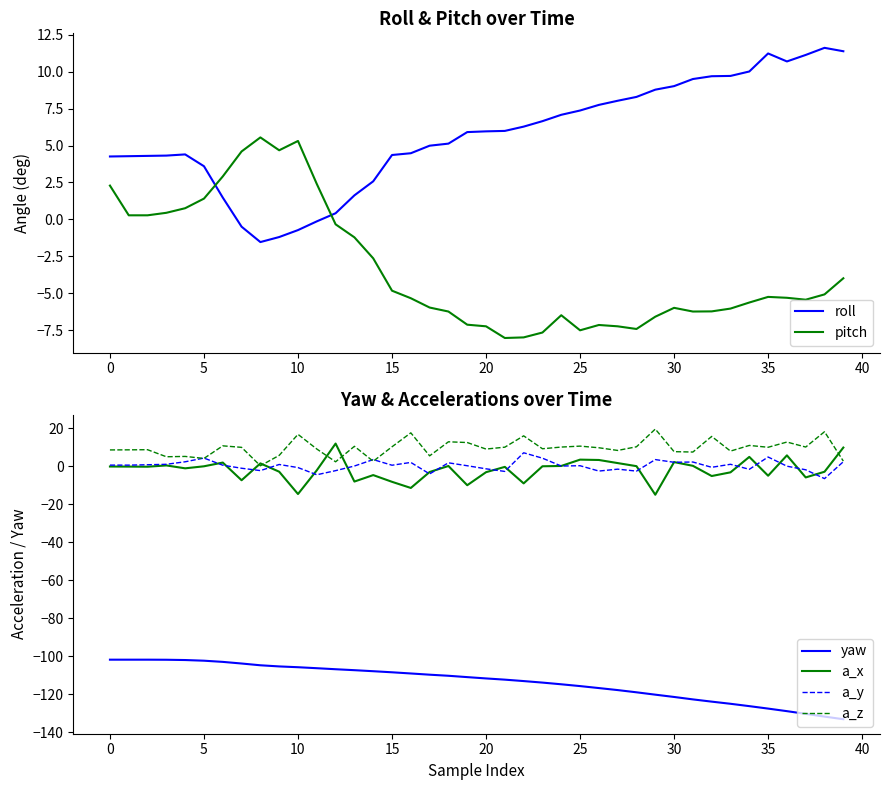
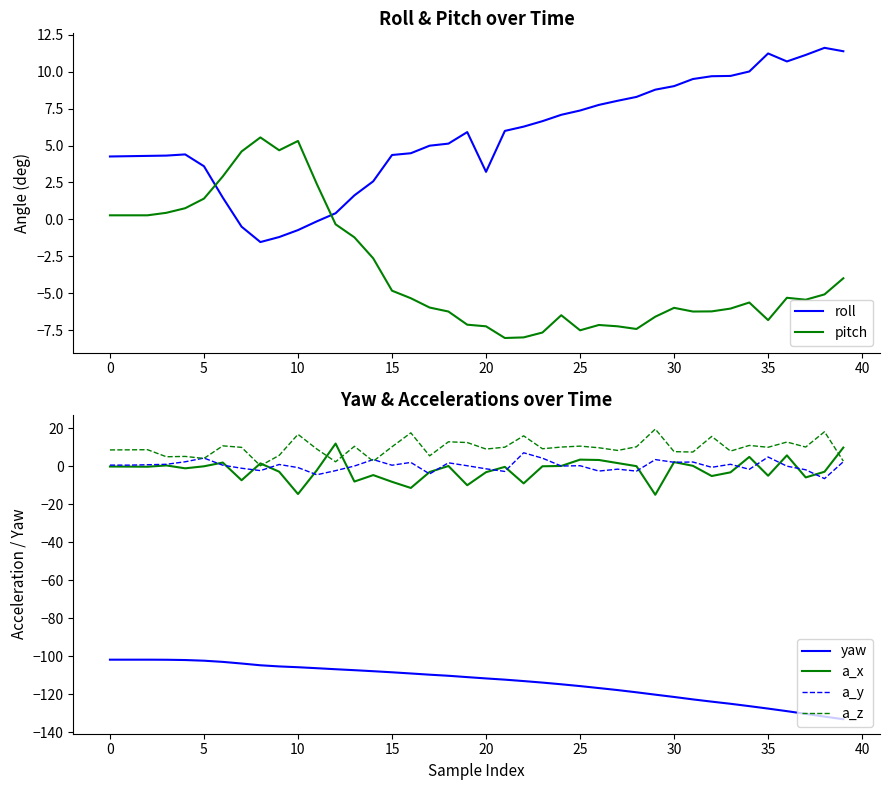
Roll & Pitch over Time, pitch, 0: 2.3 -> 0.3
Roll & Pitch over Time, roll, 20: 6.0 -> 3.2
Roll & Pitch over Time, pitch, 35: -5.2 -> -6.8
